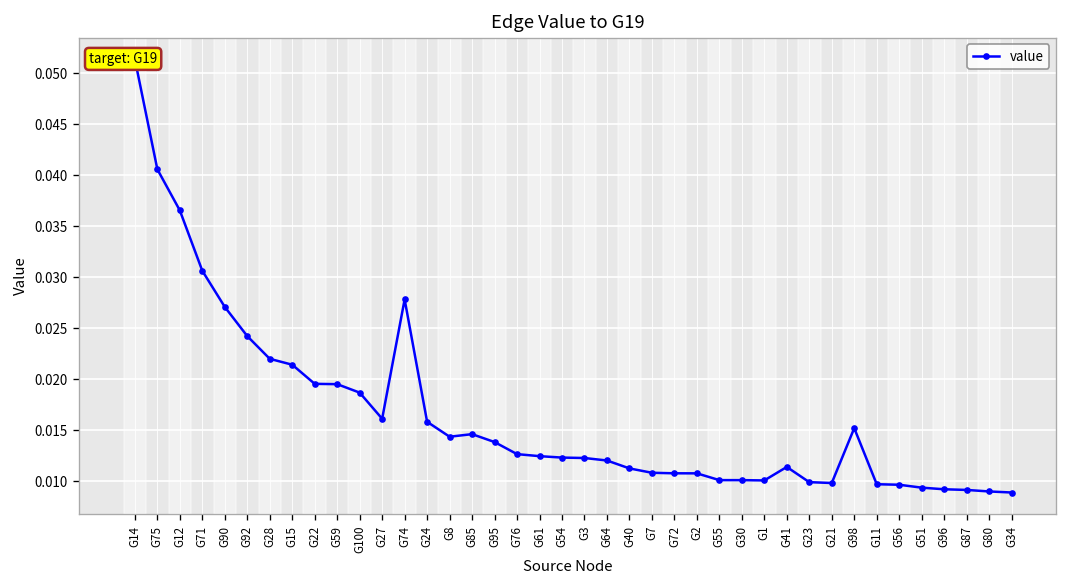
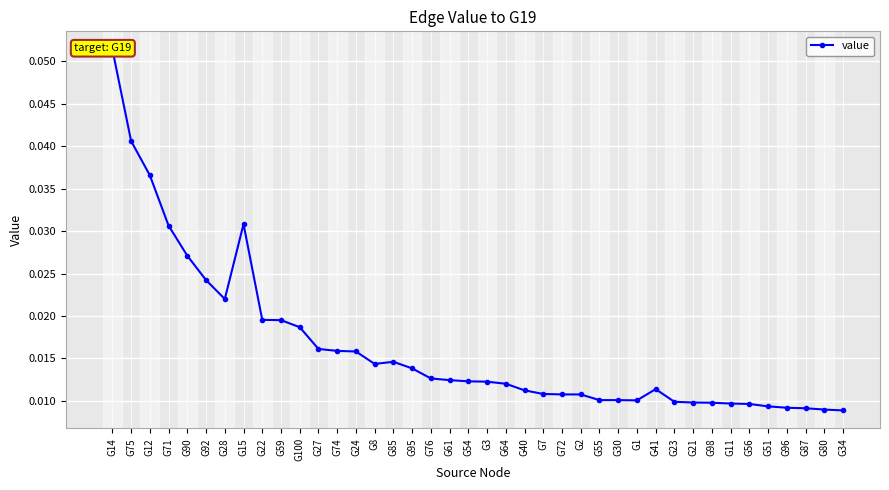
G15: 0.021 -> 0.031
G74: 0.028 -> 0.016
G98: 0.015 -> 0.010
